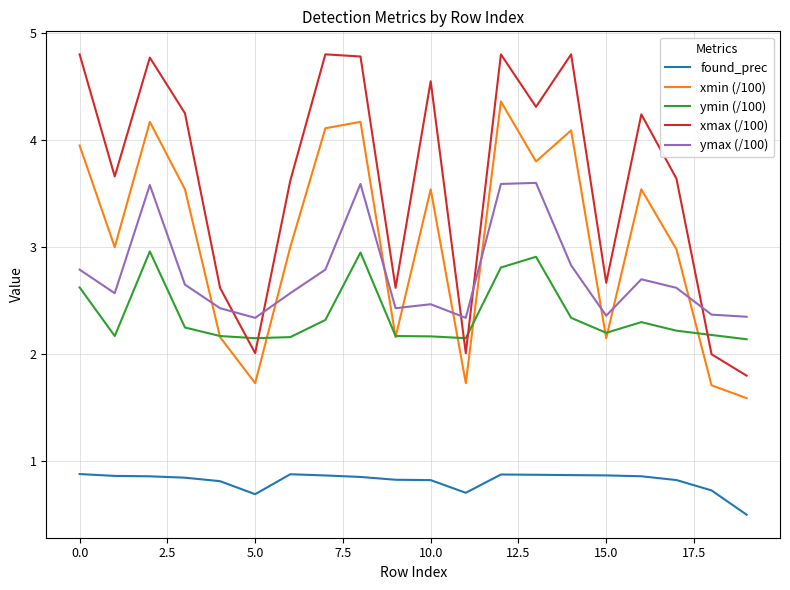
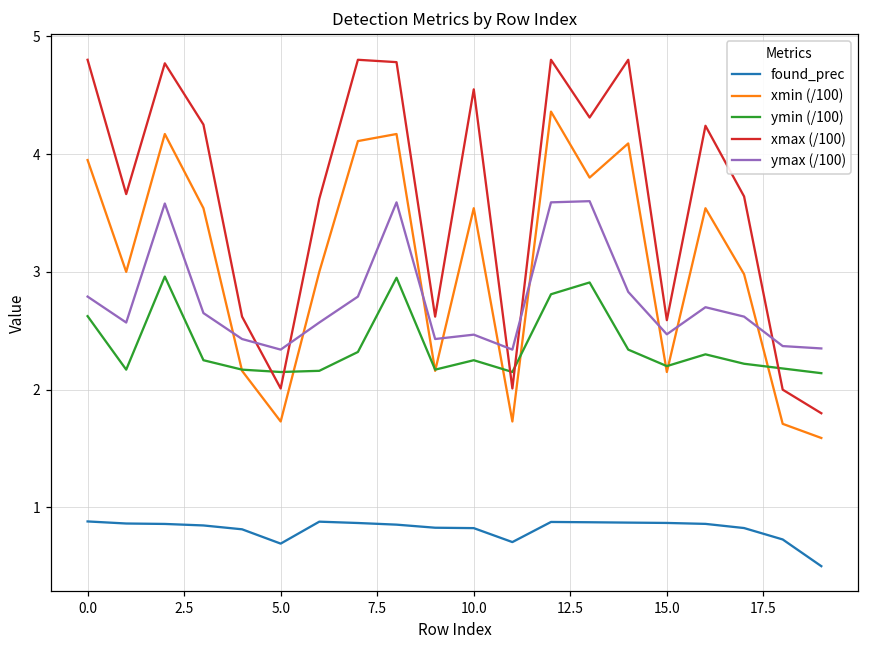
ymin (/100), 10.0: 2.17 -> 2.25
xmax (/100), 15.0: 2.67 -> 2.59
ymax (/100), 15.0: 2.36 -> 2.47
